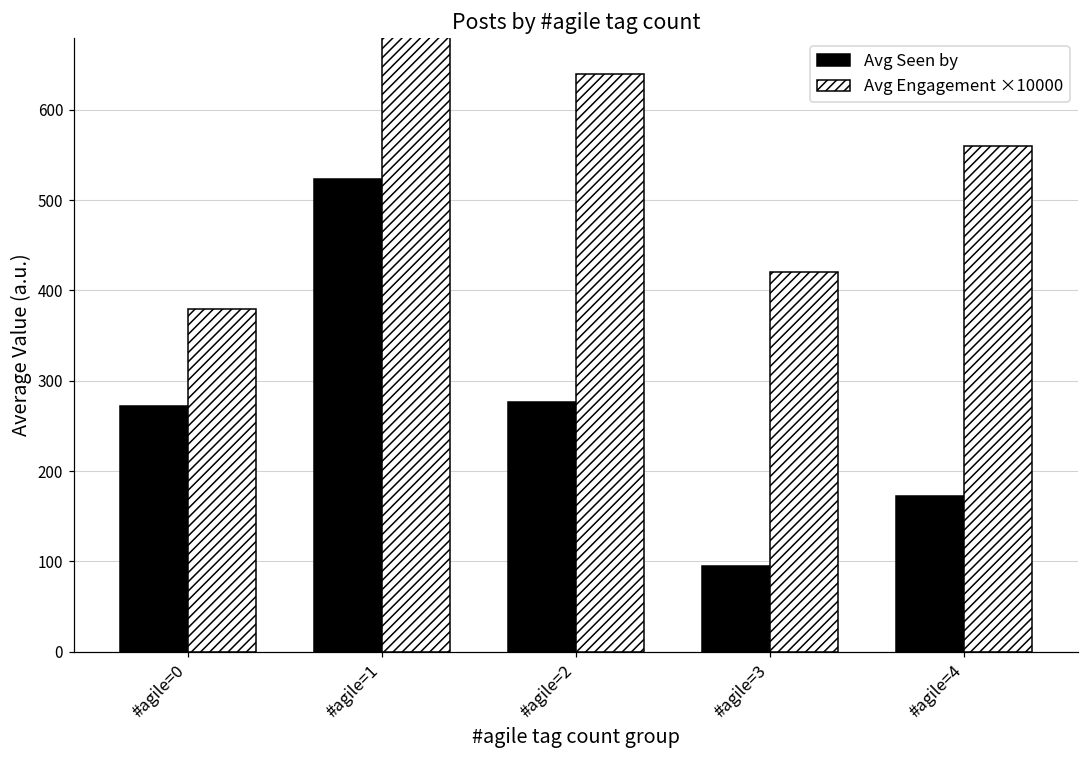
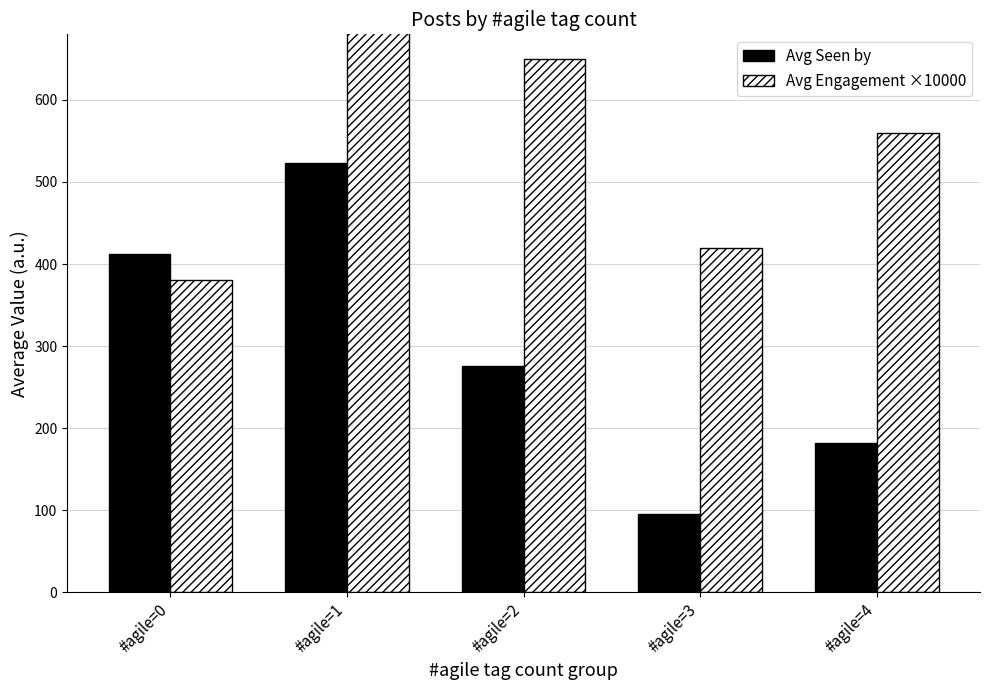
Avg Seen by, #agile=0: 270 -> 410
Avg Engagement ×10000, #agile=2: 640 -> 650
Avg Seen by, #agile=4: 170 -> 180
